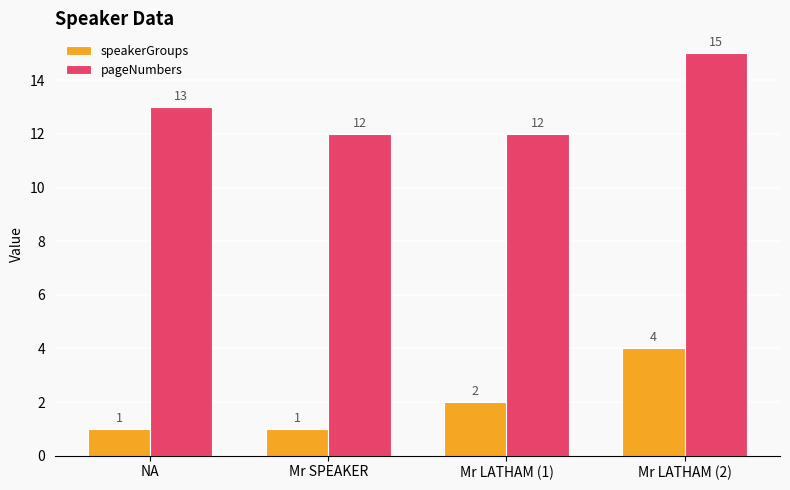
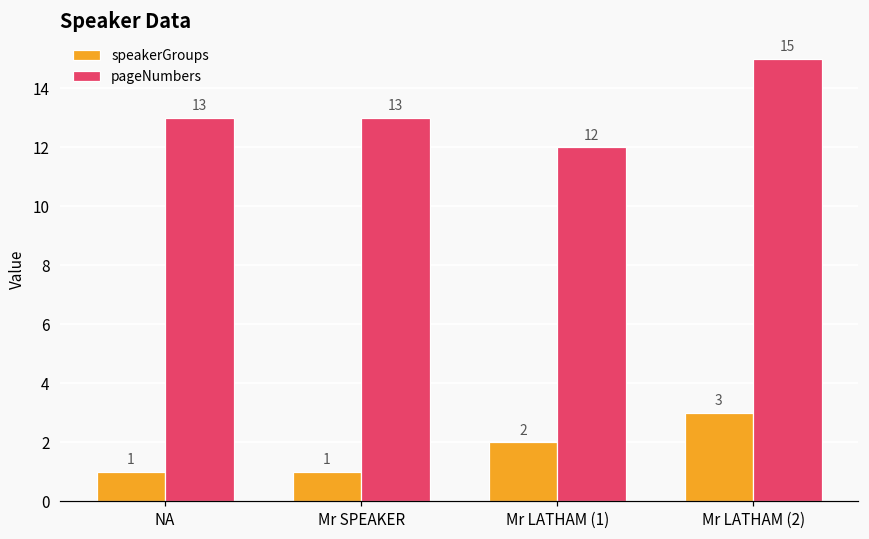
pageNumbers, Mr SPEAKER: 12 -> 13
speakerGroups, Mr LATHAM (2): 4 -> 3
